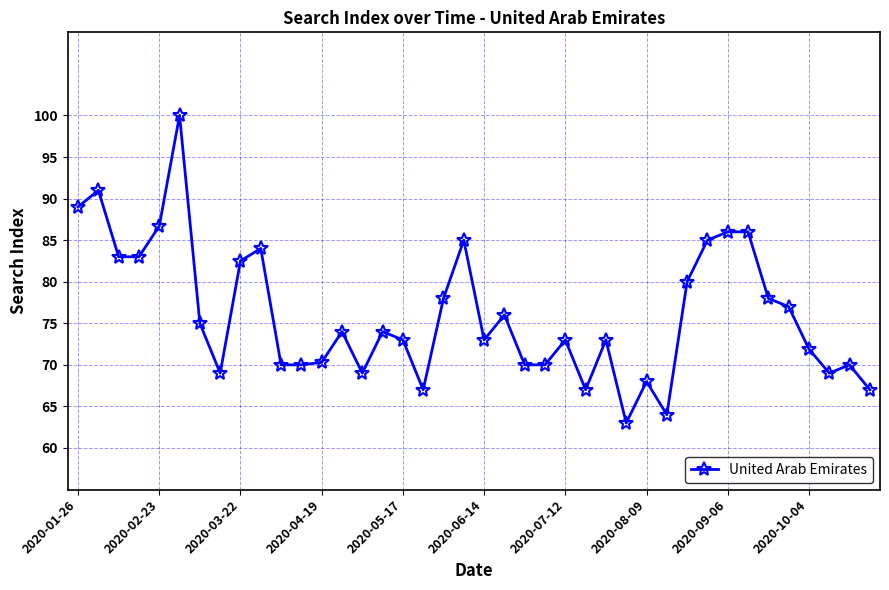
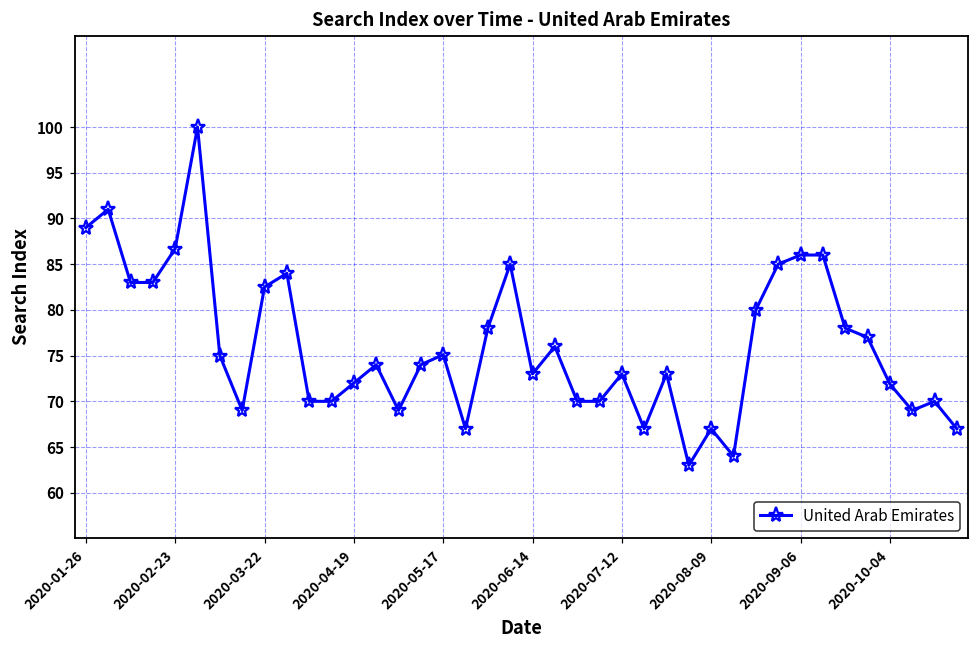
2020-04-19: 70 -> 72
2020-05-17: 73 -> 75
2020-08-09: 68 -> 67
